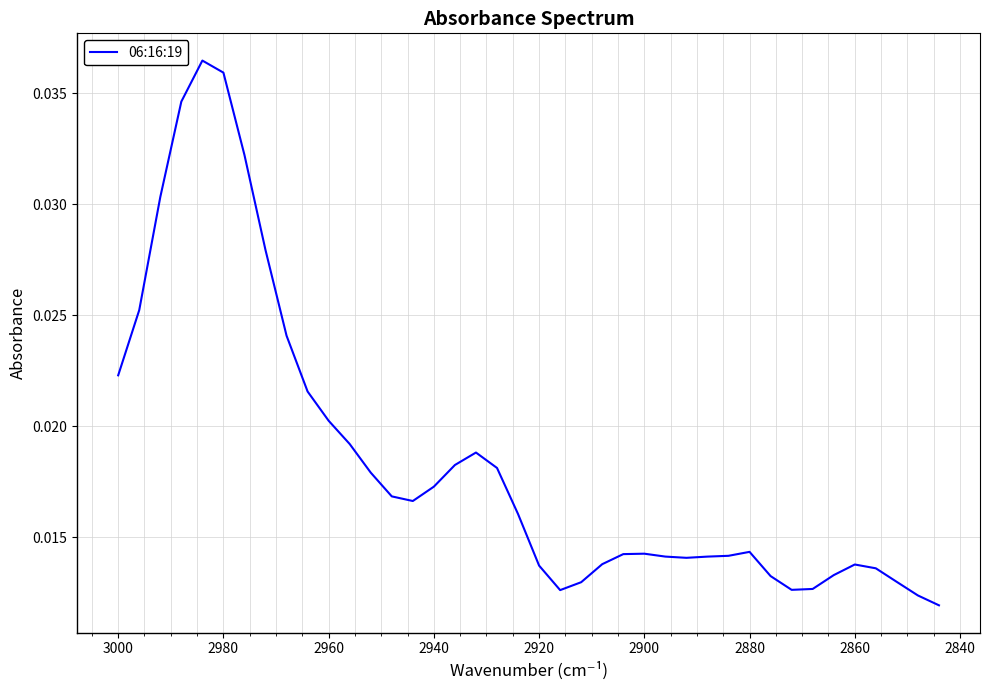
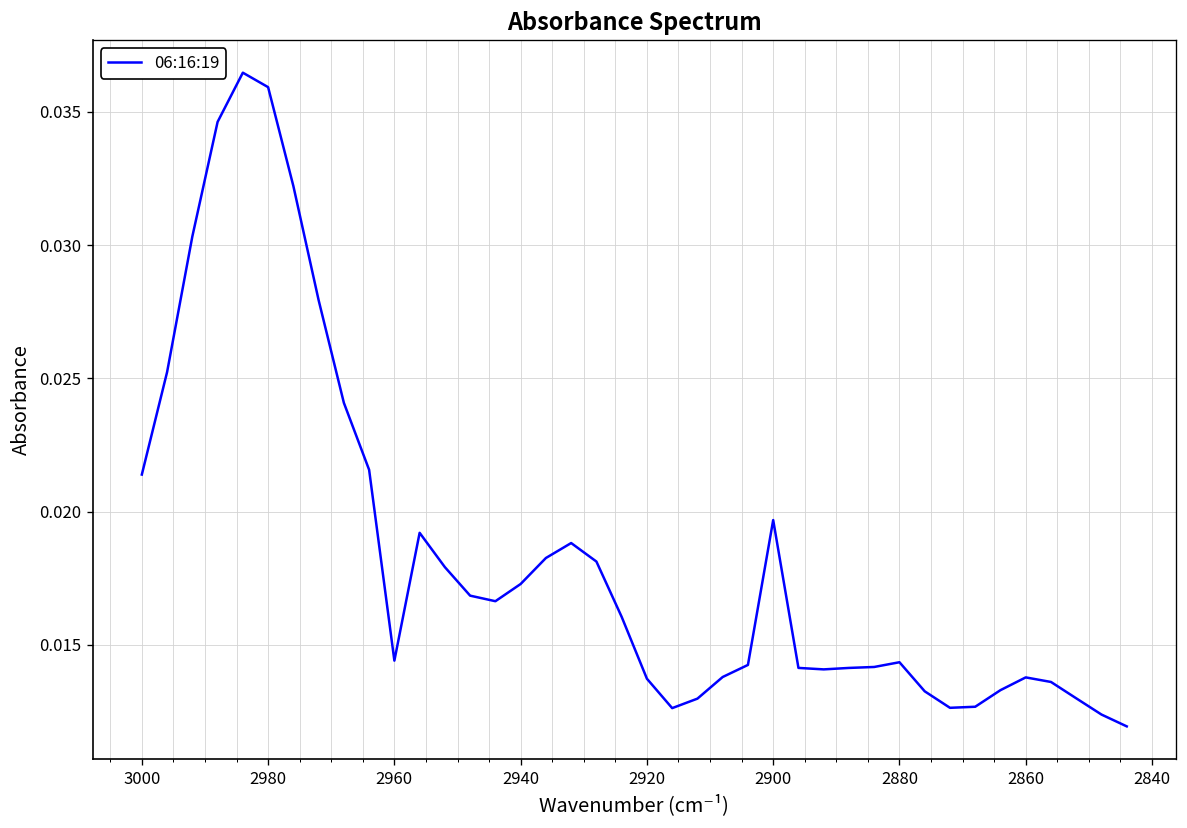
3000: 0.0223 -> 0.0214
2960: 0.0203 -> 0.0144
2900: 0.0143 -> 0.0197
